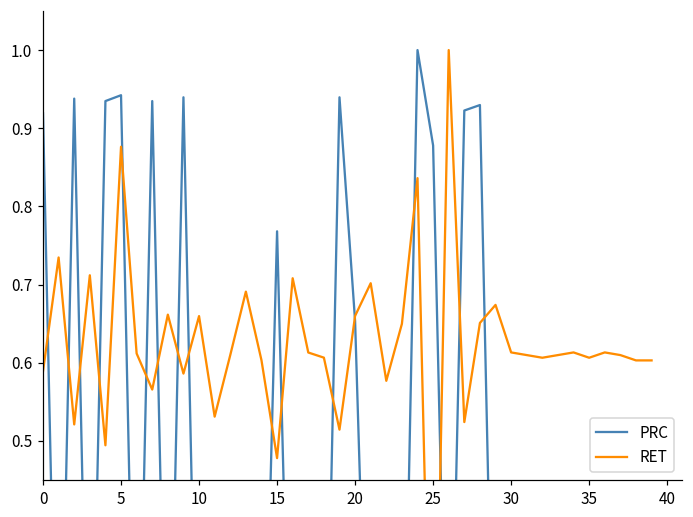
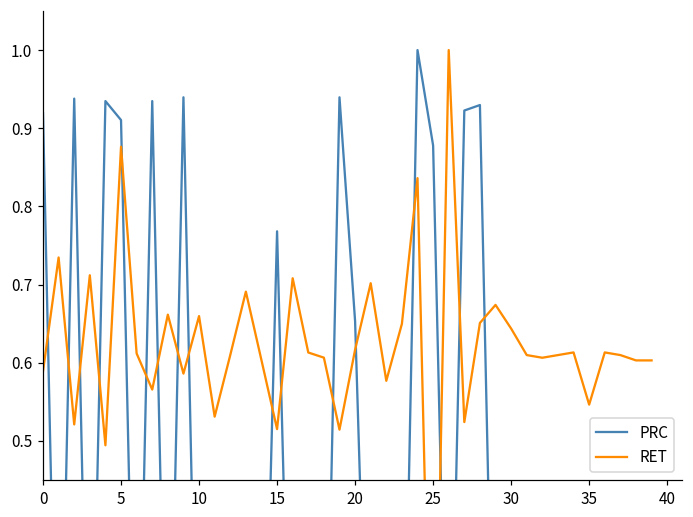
PRC, 5: 0.94 -> 0.91
RET, 15: 0.48 -> 0.51
RET, 20: 0.66 -> 0.62
RET, 30: 0.61 -> 0.64
RET, 35: 0.61 -> 0.55
